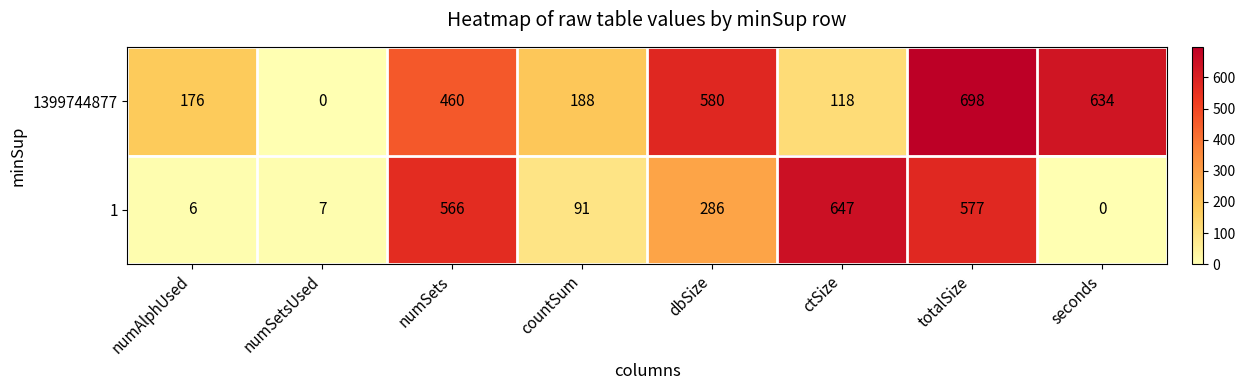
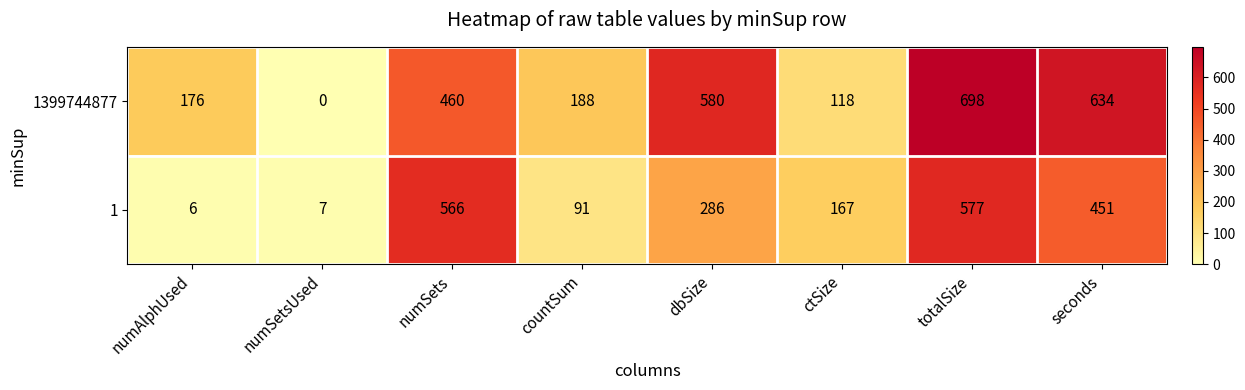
1, ctSize: 647 -> 167
1, seconds: 0 -> 451
